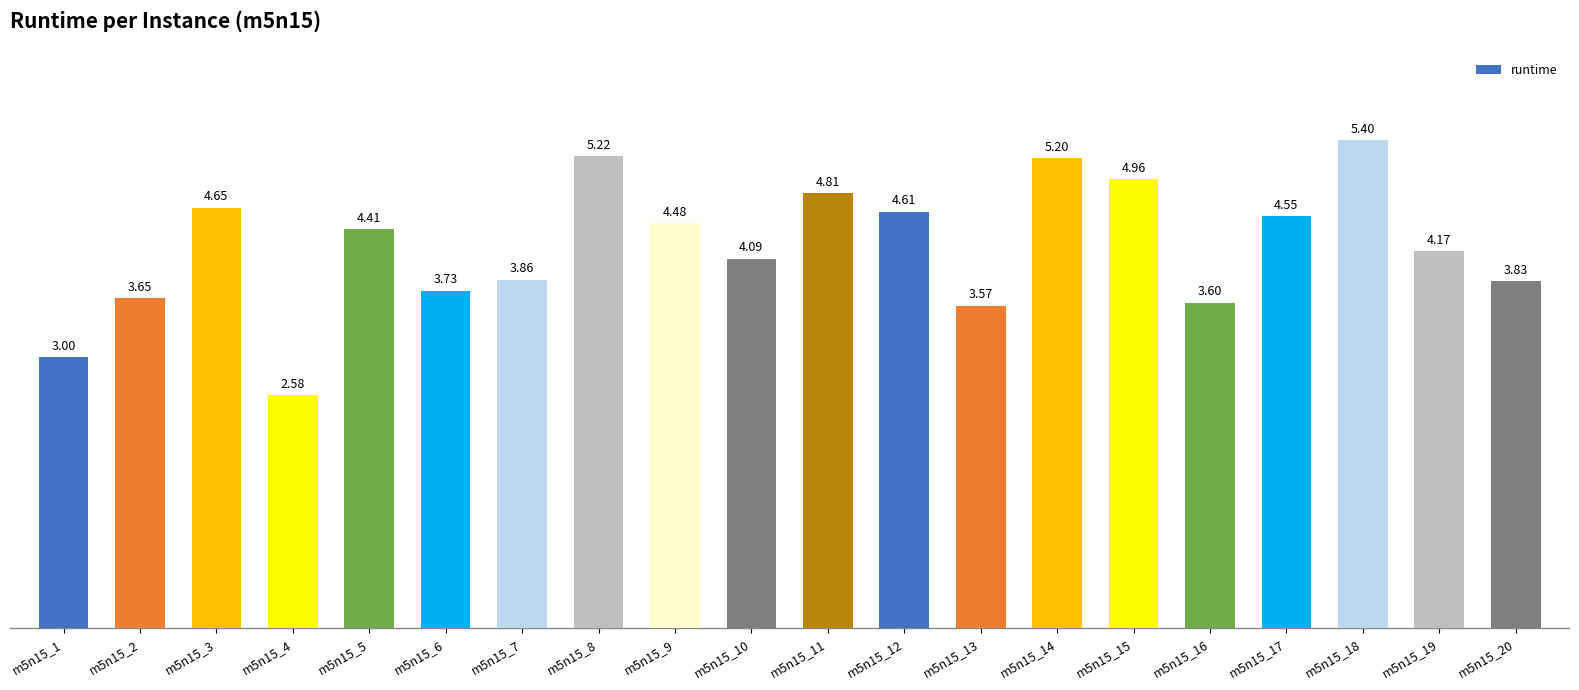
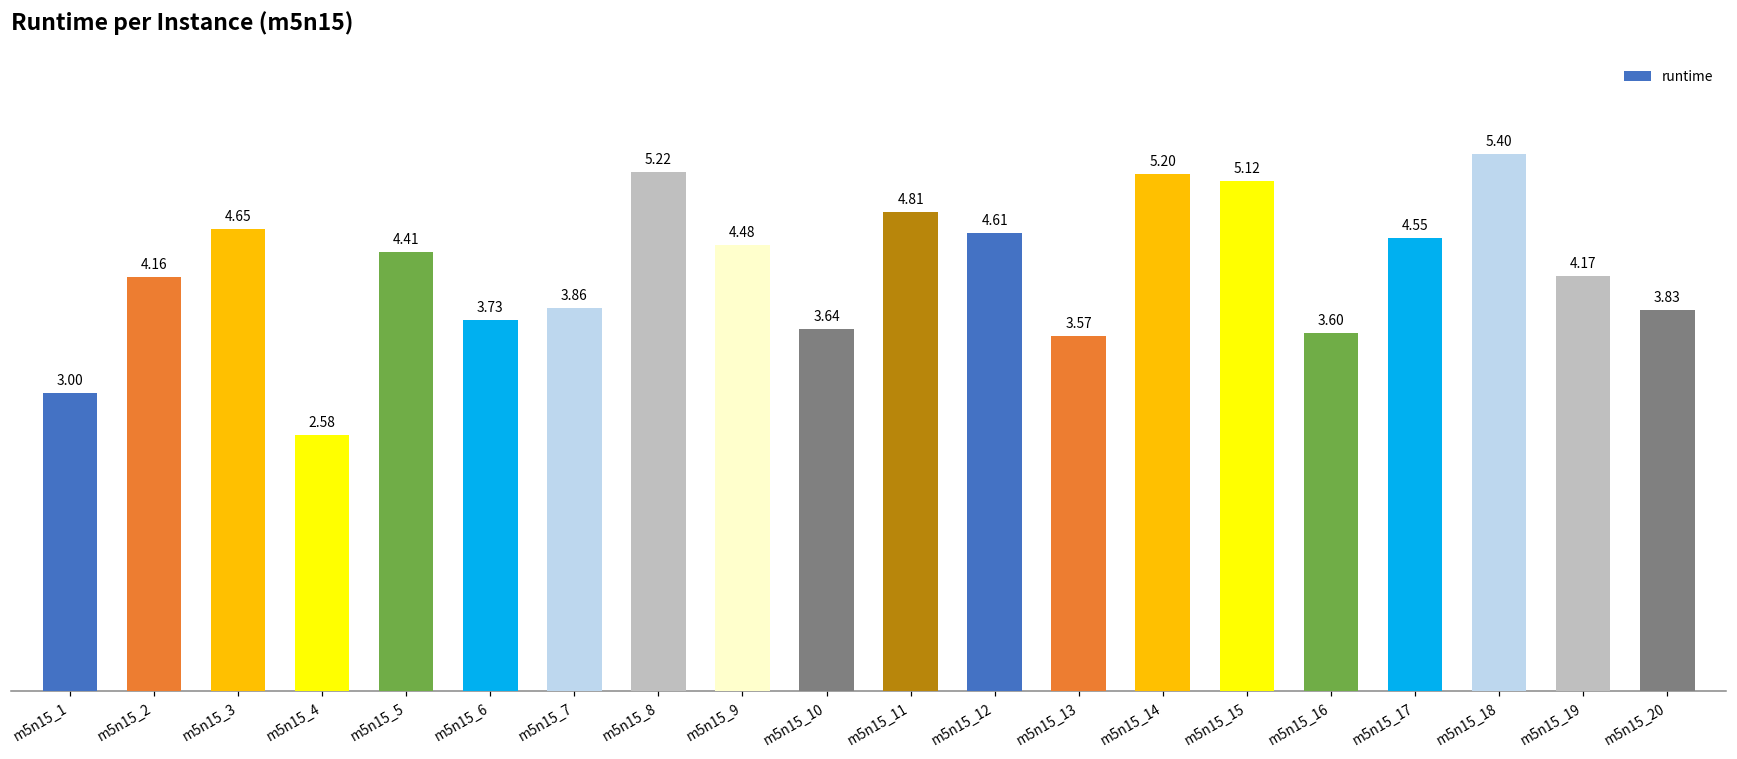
m5n15_2: 3.65 -> 4.16
m5n15_10: 4.09 -> 3.64
m5n15_15: 4.96 -> 5.12
